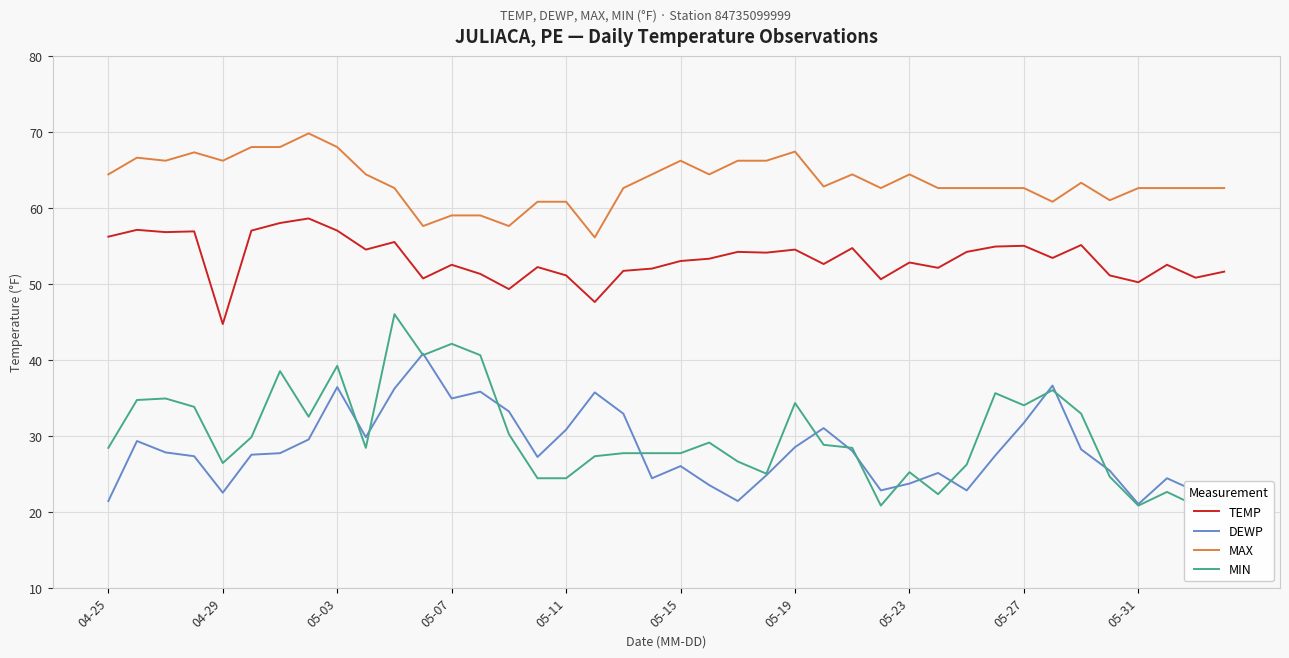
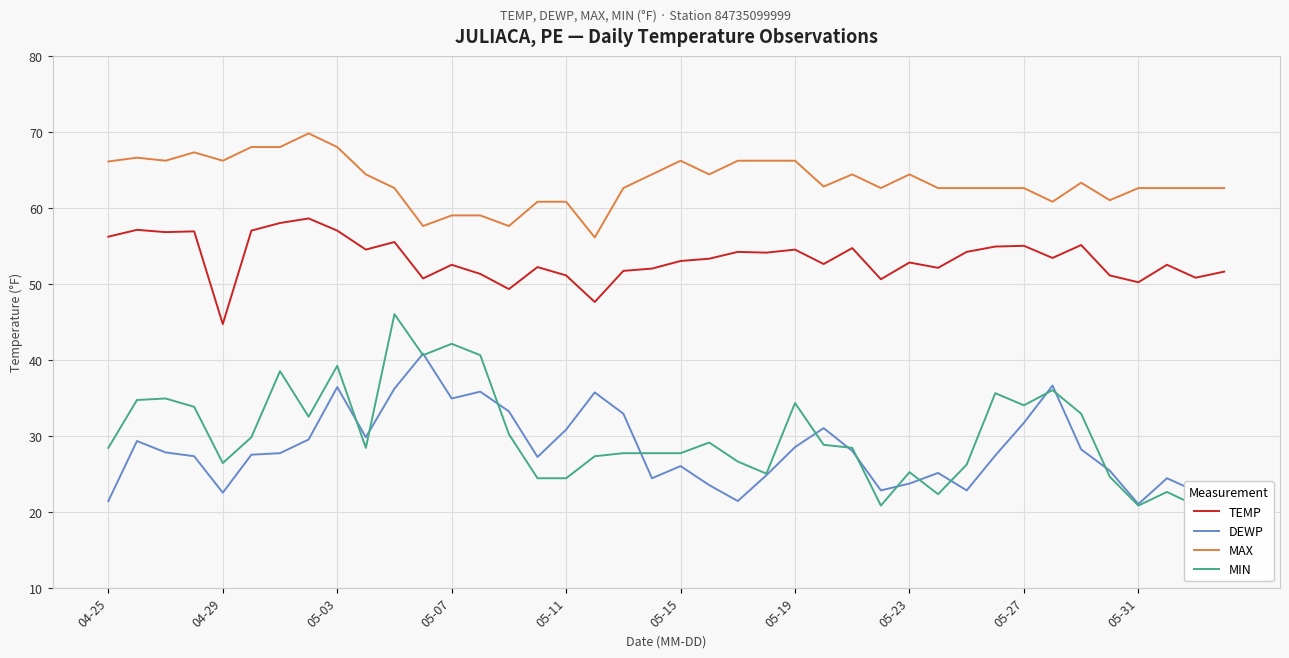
MAX, 04-25: 64 -> 66
MAX, 05-19: 67 -> 66
